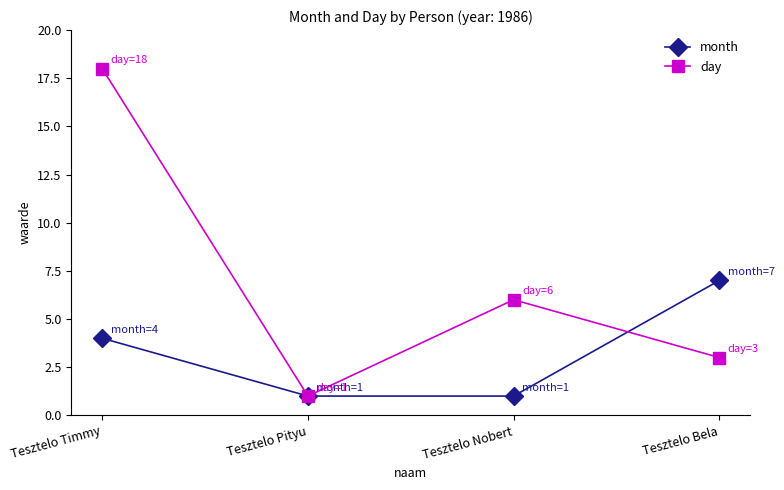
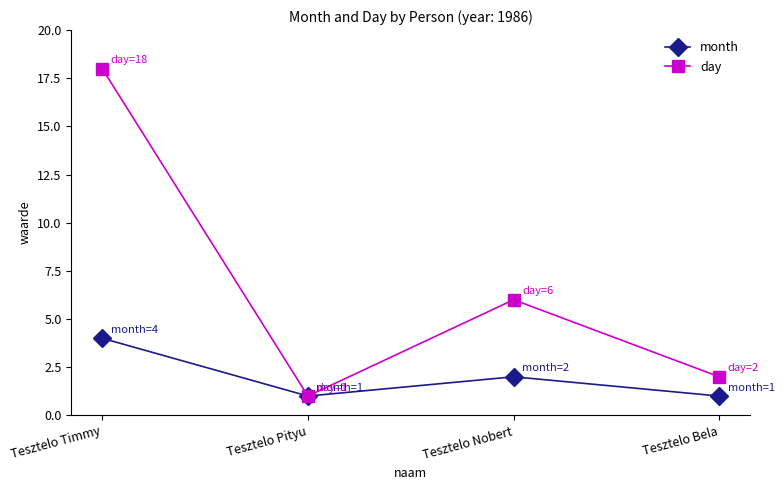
month, Tesztelo Nobert: 1 -> 2
month, Tesztelo Bela: 7 -> 1
day, Tesztelo Bela: 3 -> 2
